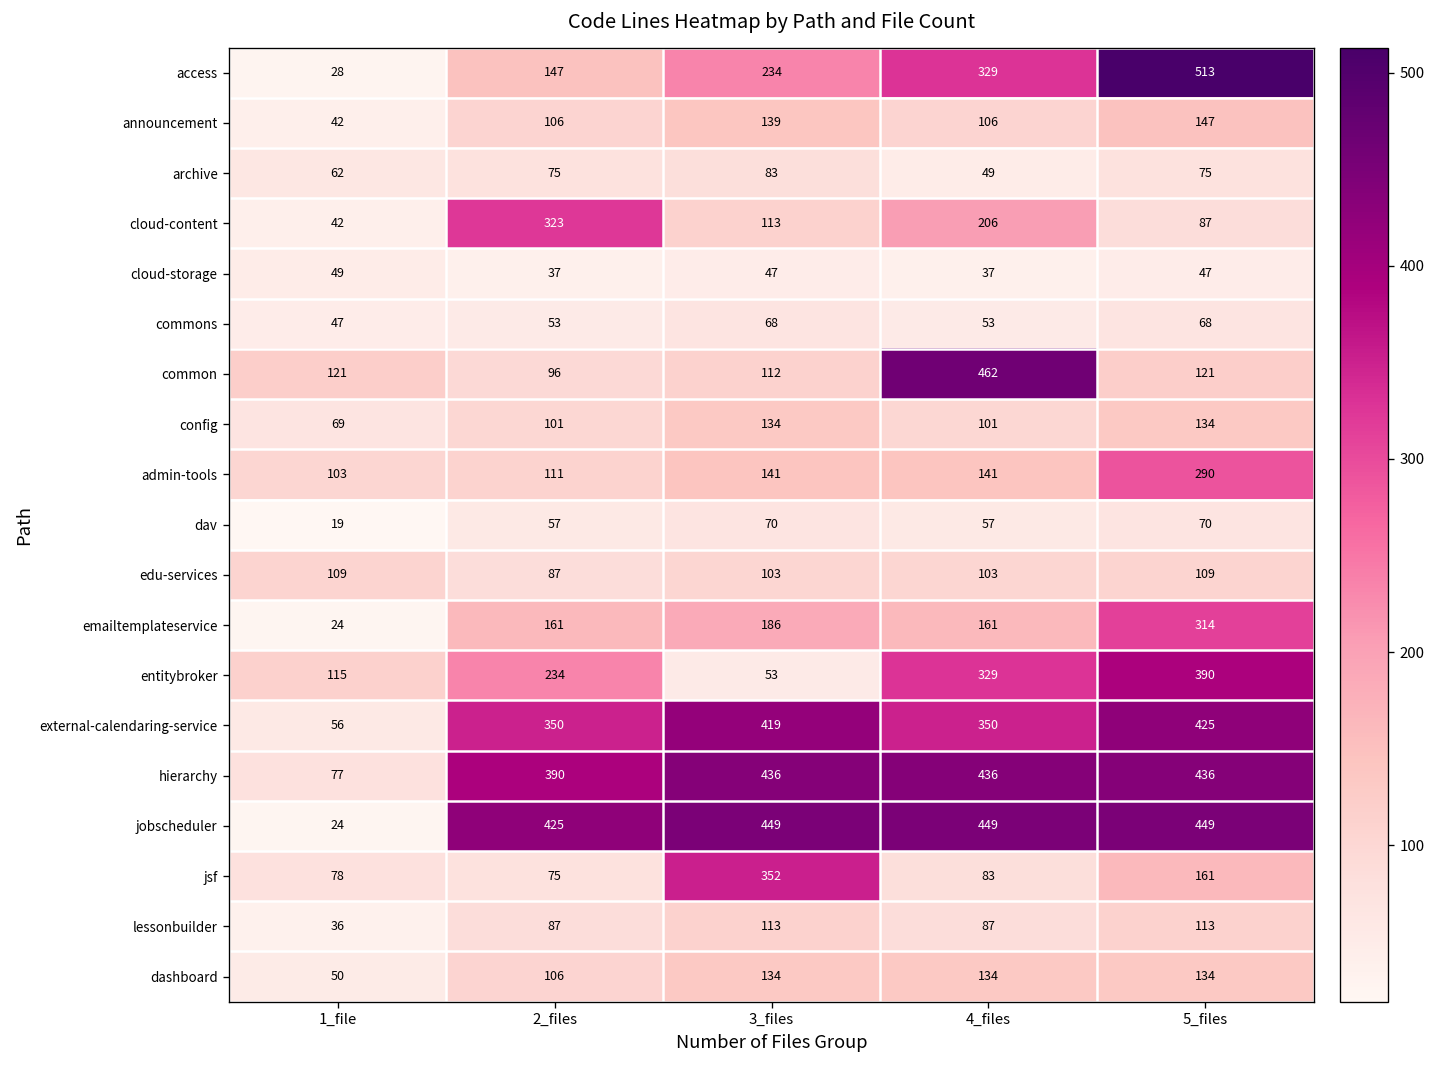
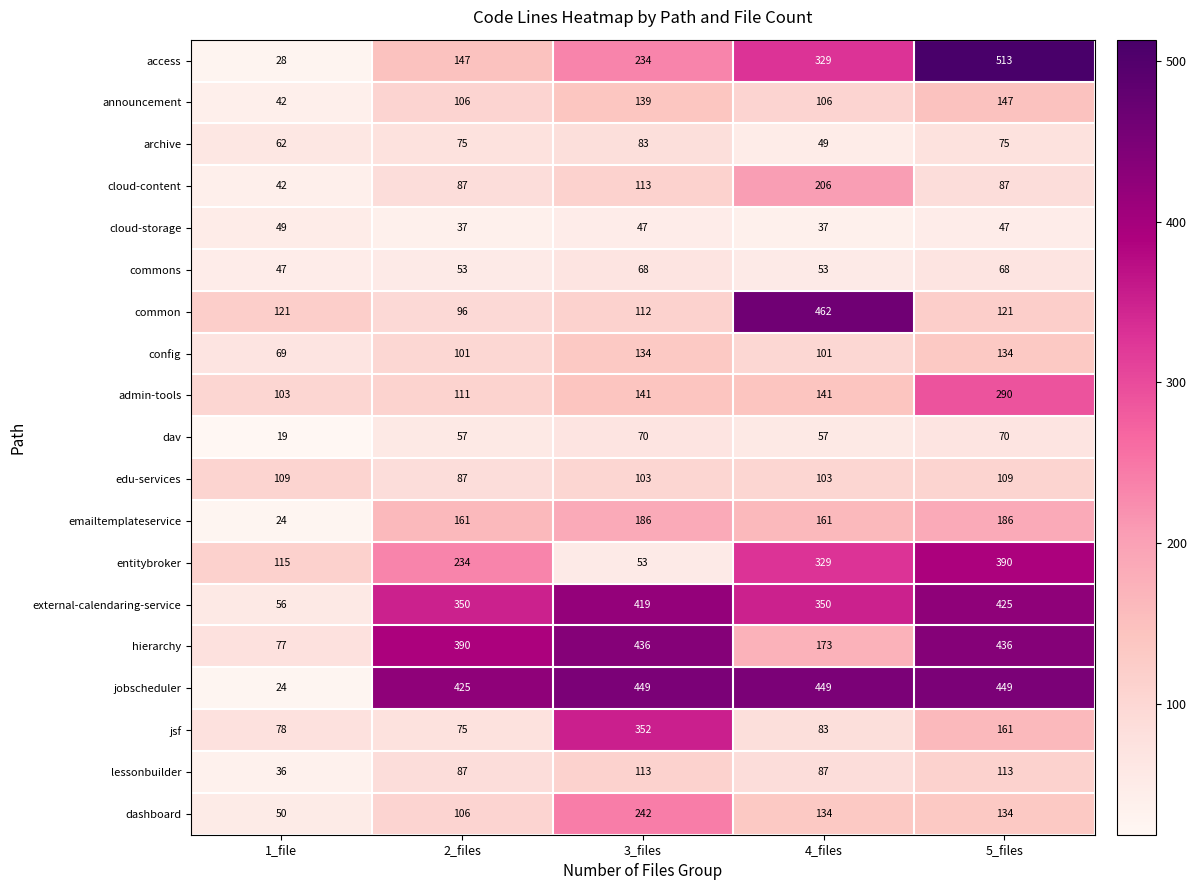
cloud-content, 2_files: 323 -> 87
emailtemplateservice, 5_files: 314 -> 186
hierarchy, 4_files: 436 -> 173
dashboard, 3_files: 134 -> 242
